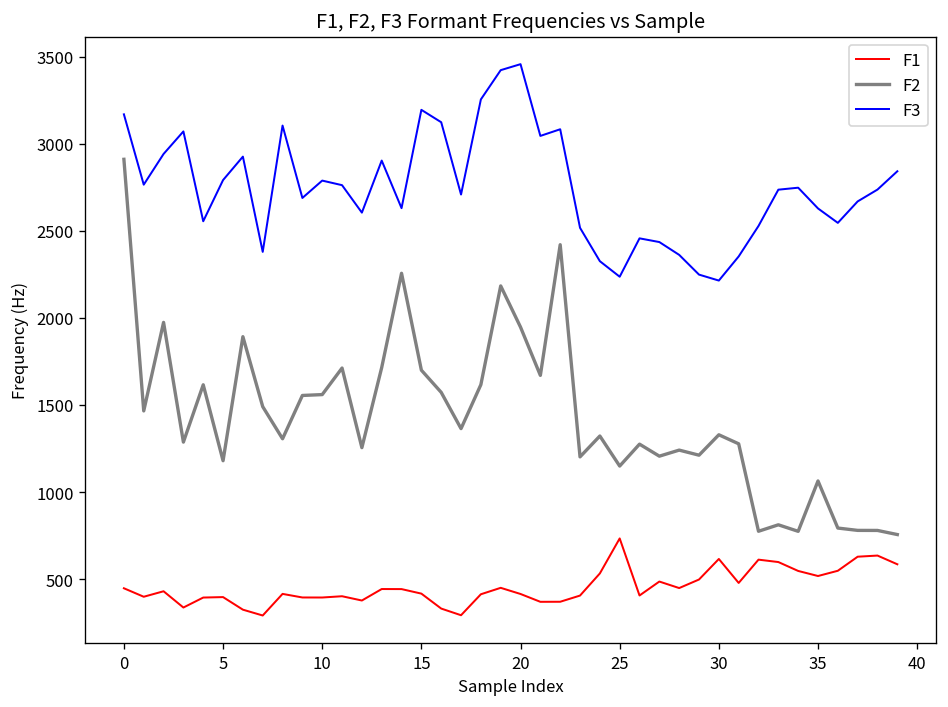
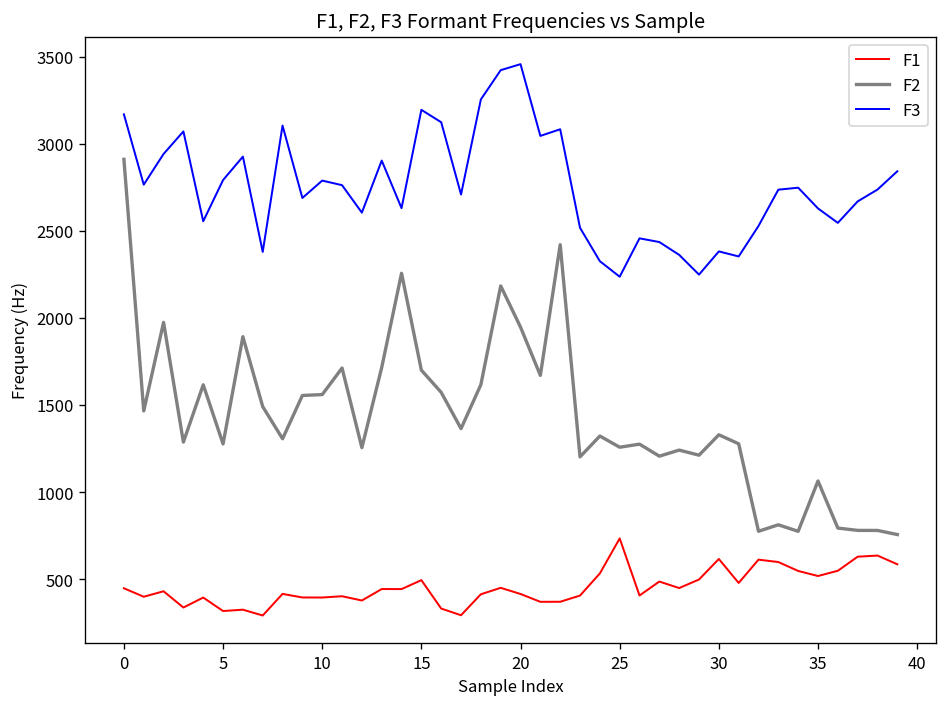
F1, 5: 400 -> 320
F2, 5: 1180 -> 1280
F1, 15: 420 -> 490
F2, 25: 1150 -> 1260
F3, 30: 2210 -> 2380
